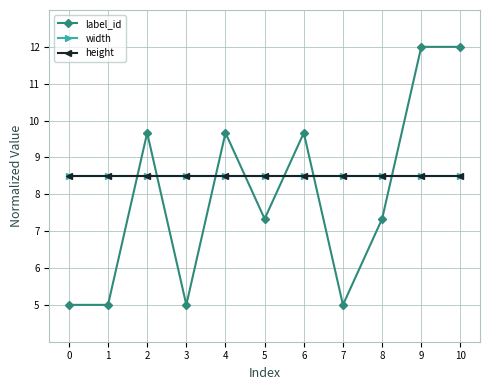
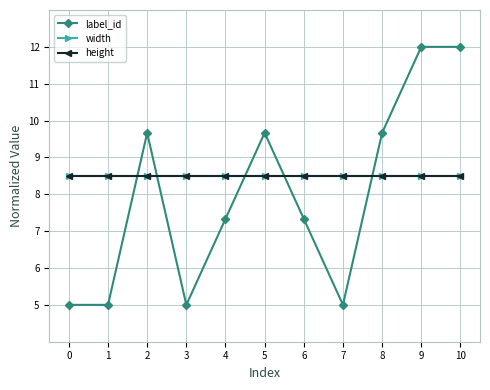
label_id, 4: 9.7 -> 7.3
label_id, 5: 7.3 -> 9.7
label_id, 6: 9.7 -> 7.3
label_id, 8: 7.3 -> 9.7
